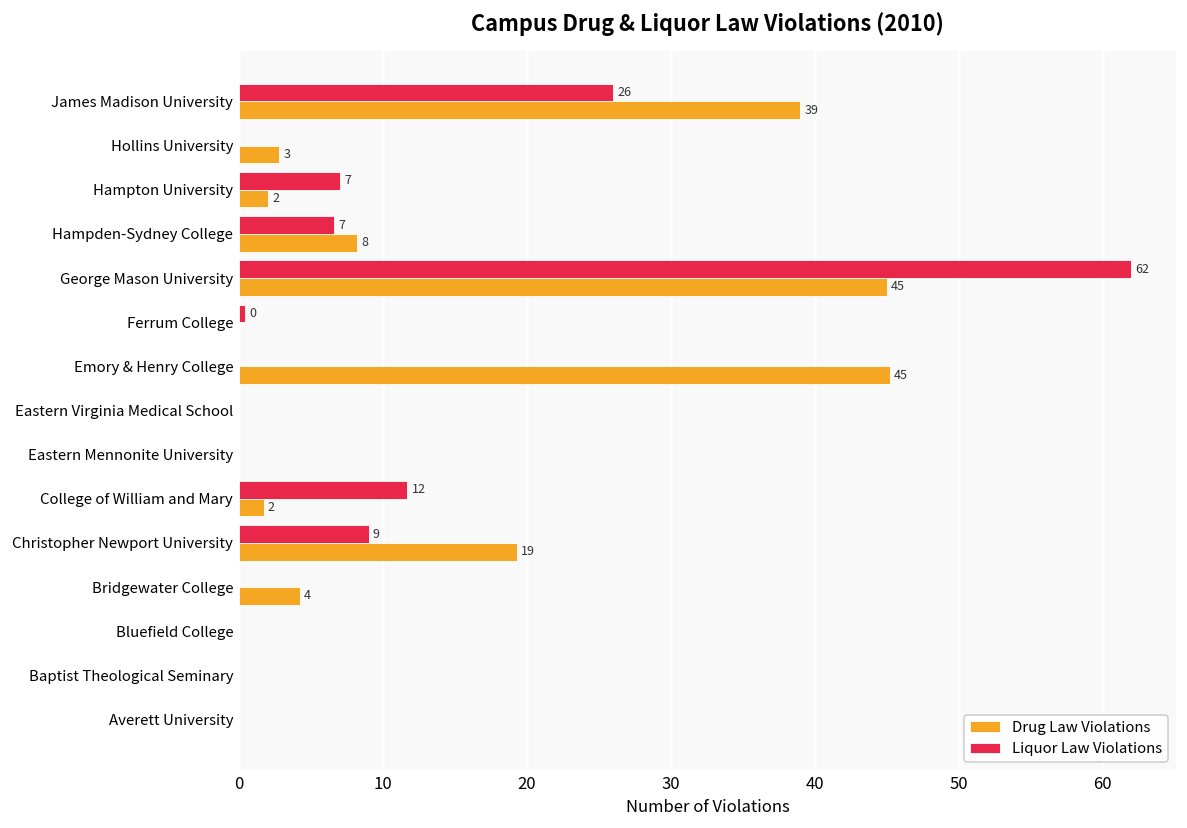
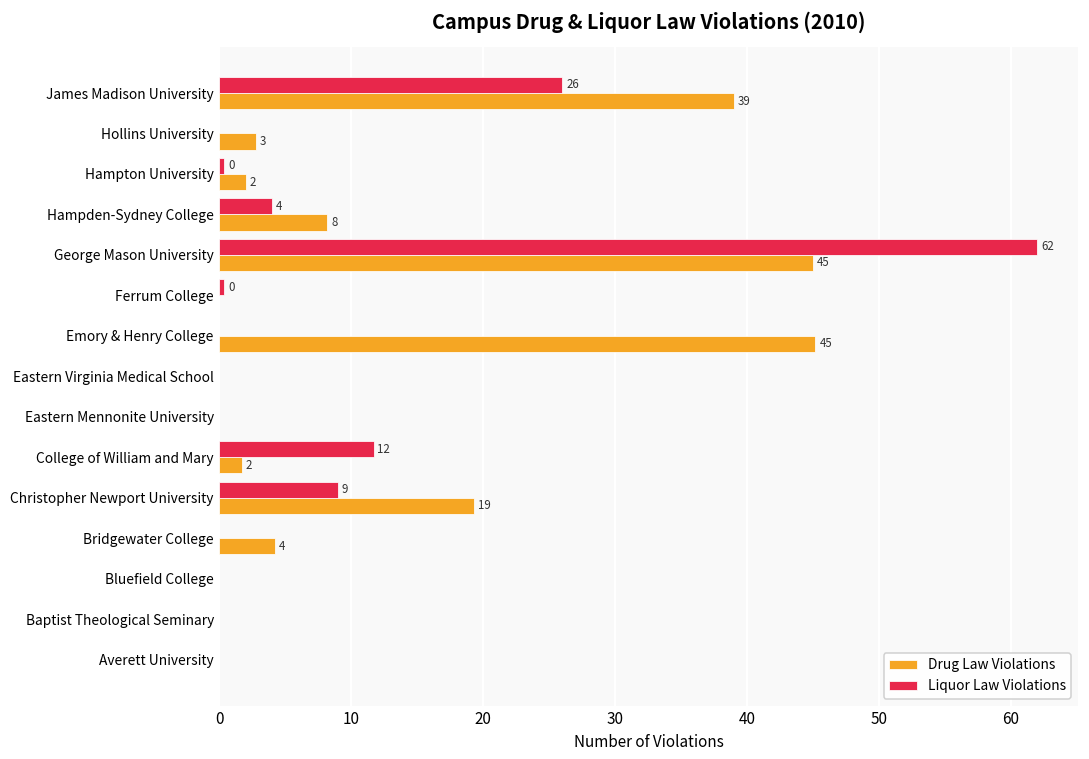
Liquor Law Violations, Hampton University: 7 -> 0
Liquor Law Violations, Hampden-Sydney College: 7 -> 4
